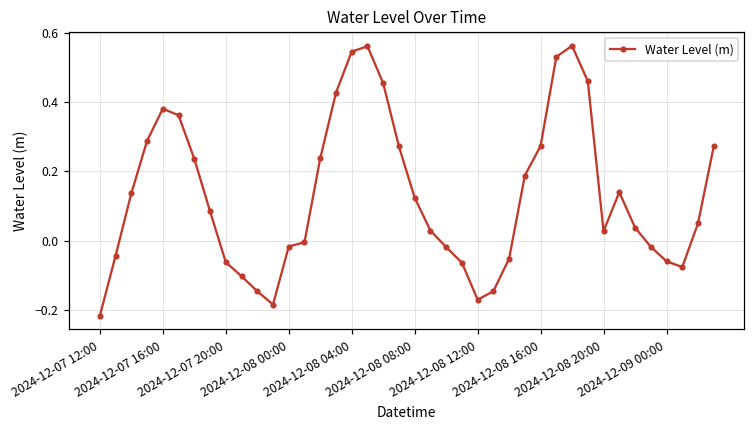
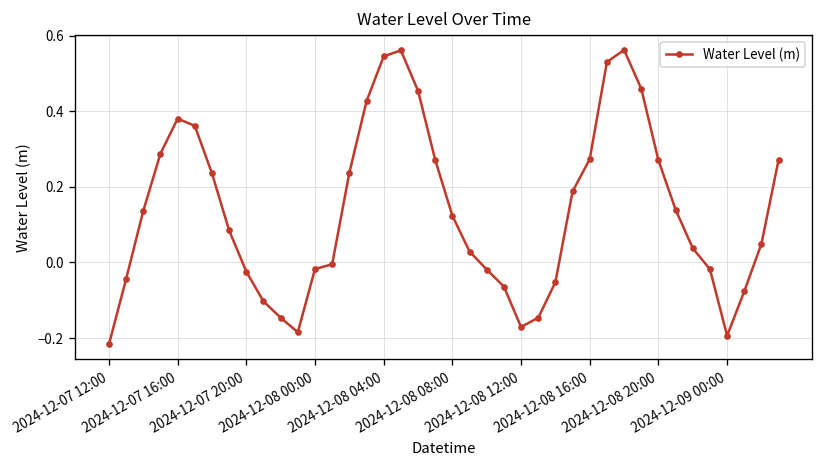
2024-12-07 20:00: -0.06 -> -0.02
2024-12-08 20:00: 0.03 -> 0.27
2024-12-09 00:00: -0.06 -> -0.19
